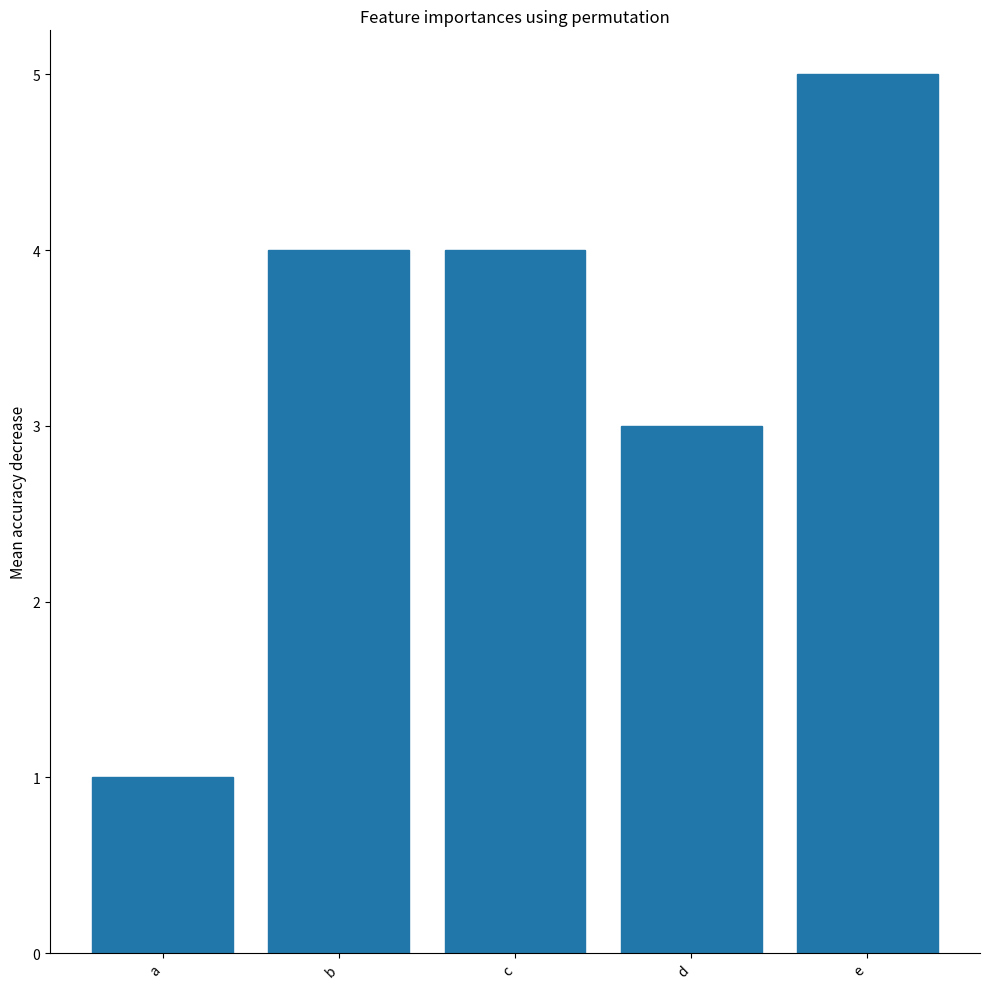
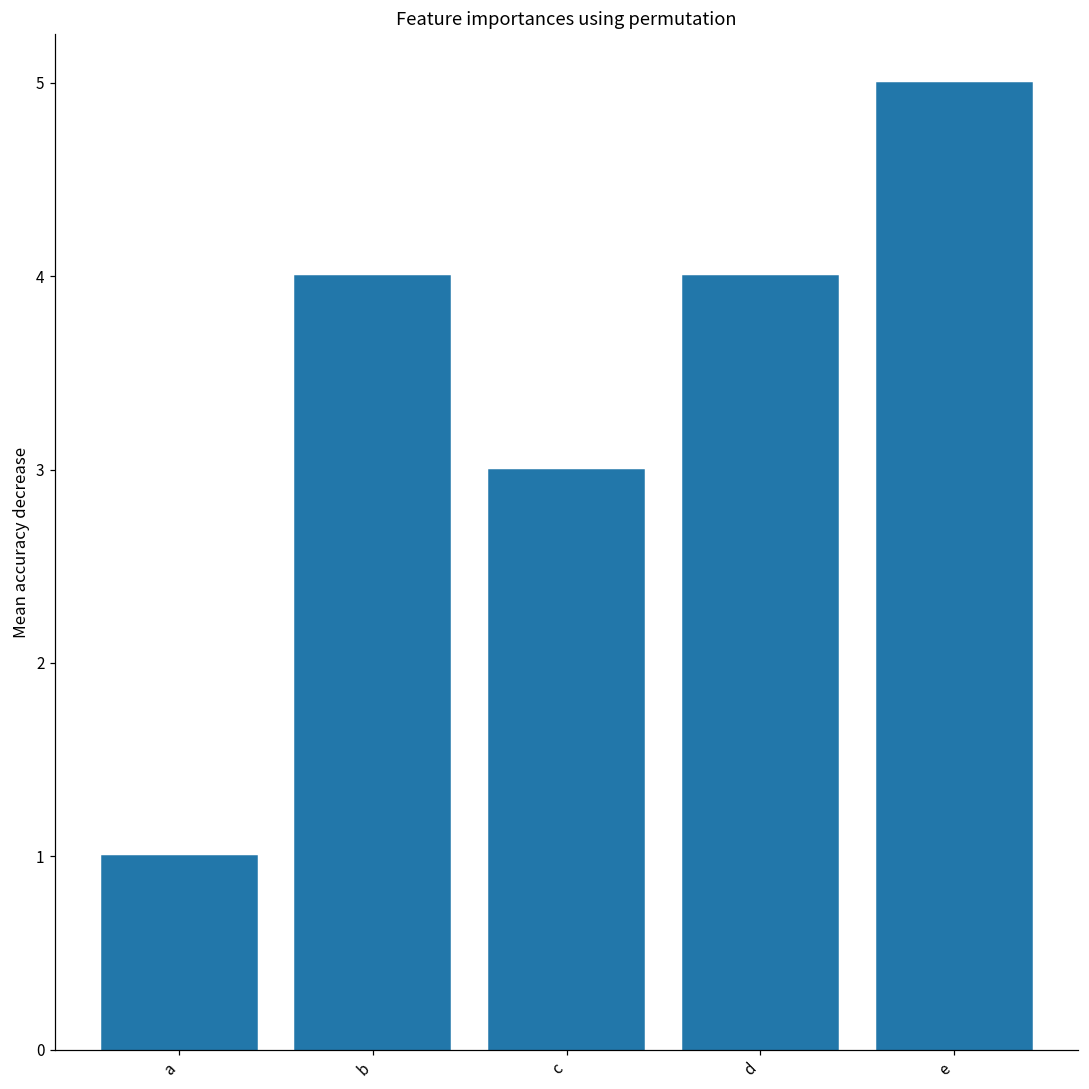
c: 4 -> 3
d: 3 -> 4
